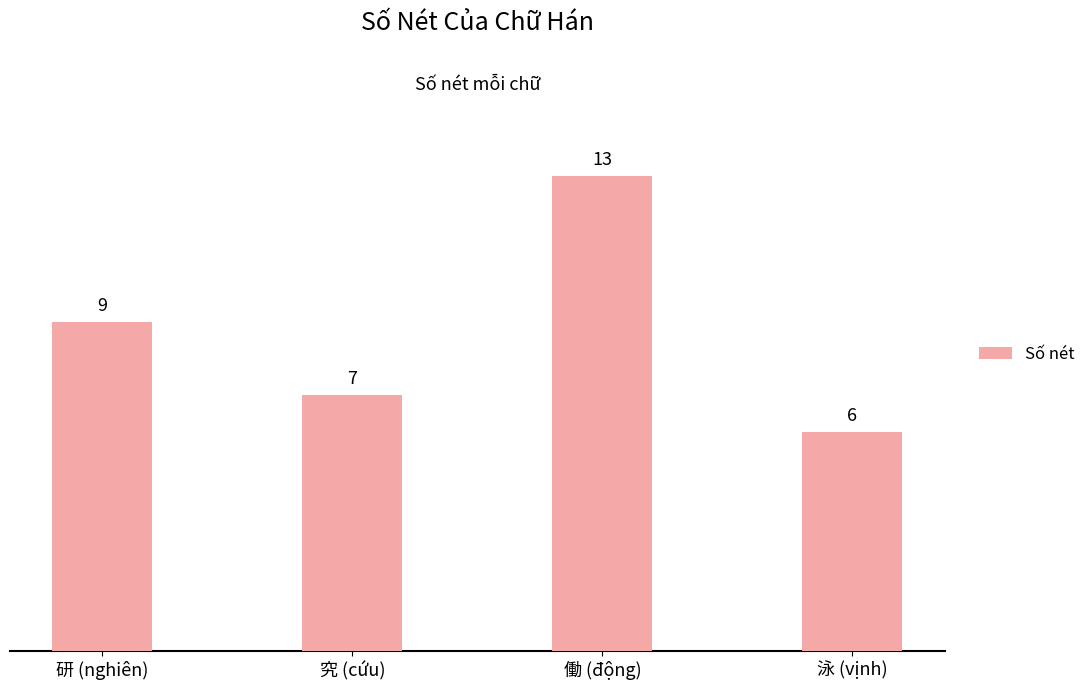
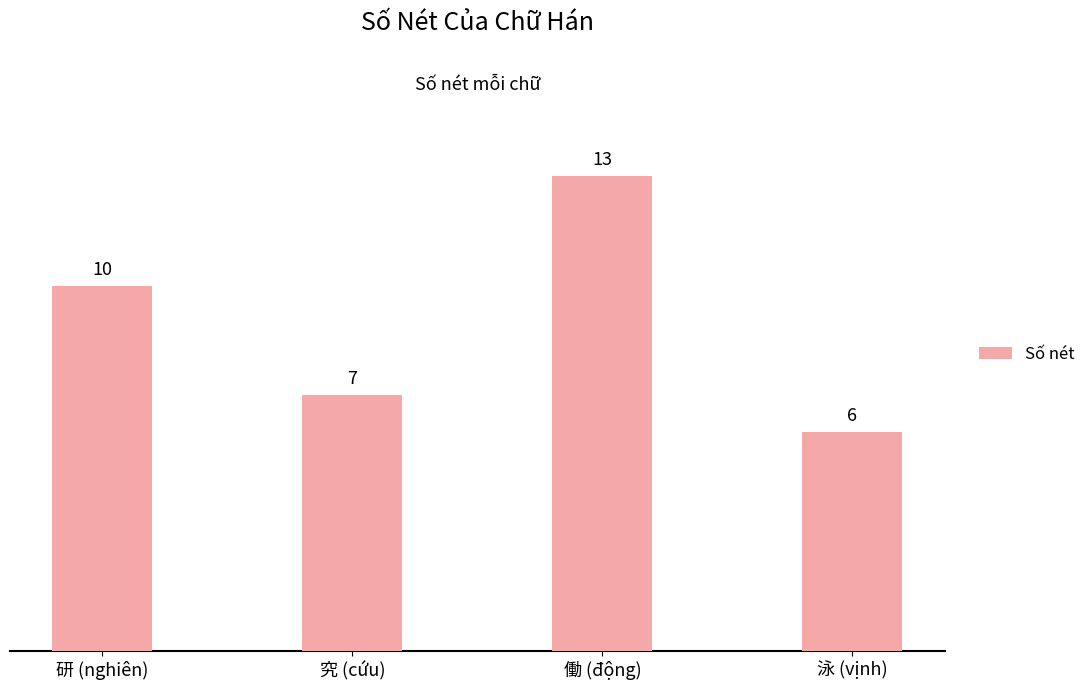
研 (nghiên): 9 -> 10
